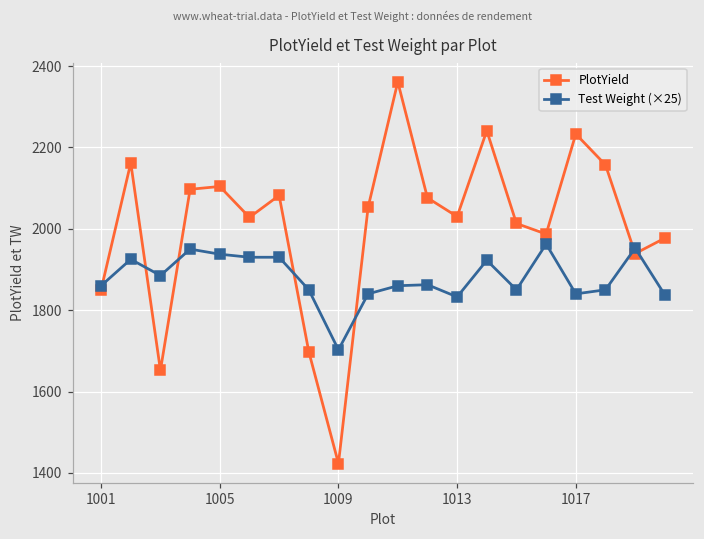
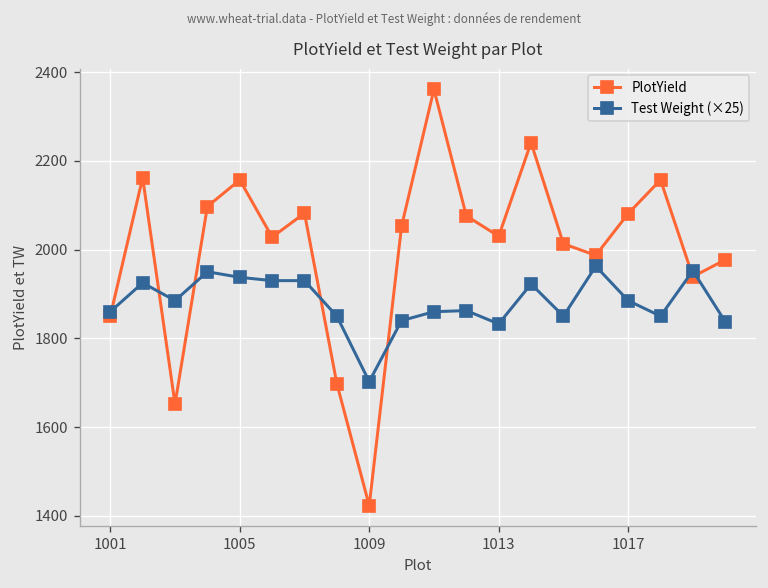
PlotYield, 1005: 2100 -> 2160
PlotYield, 1017: 2230 -> 2080
Test Weight (×25), 1017: 1840 -> 1890
